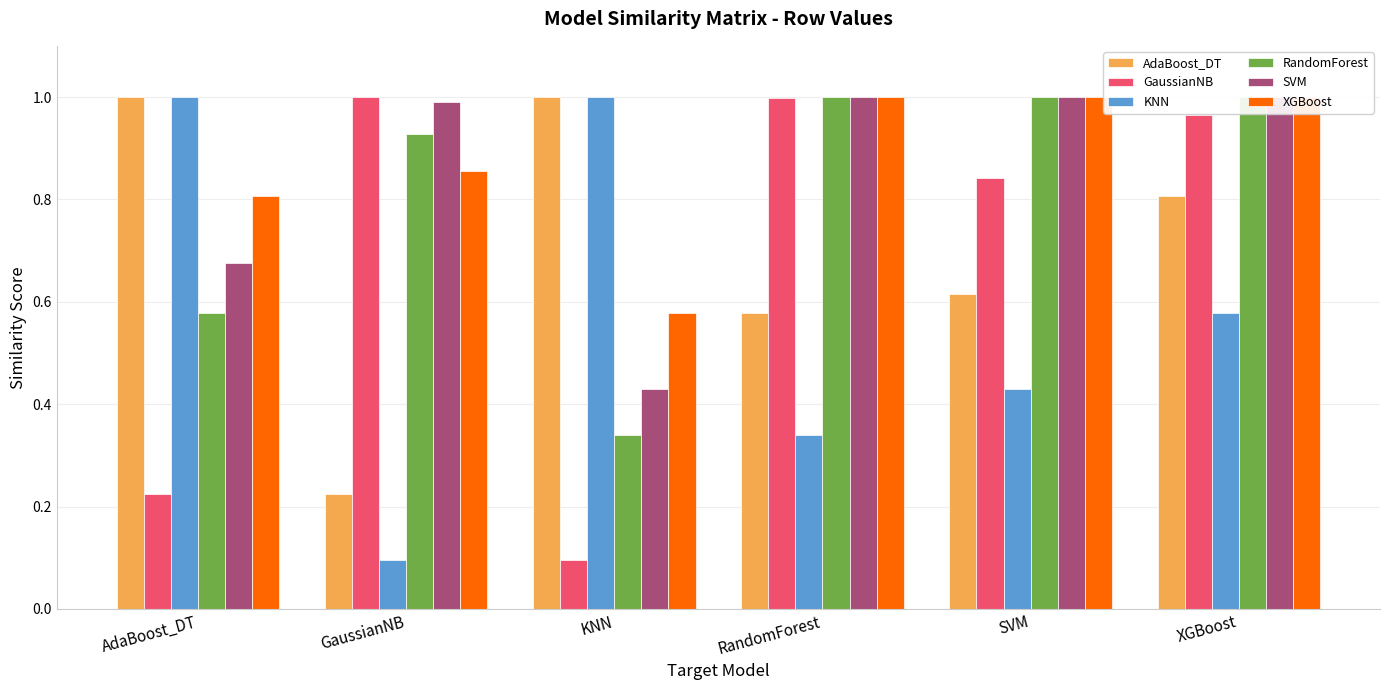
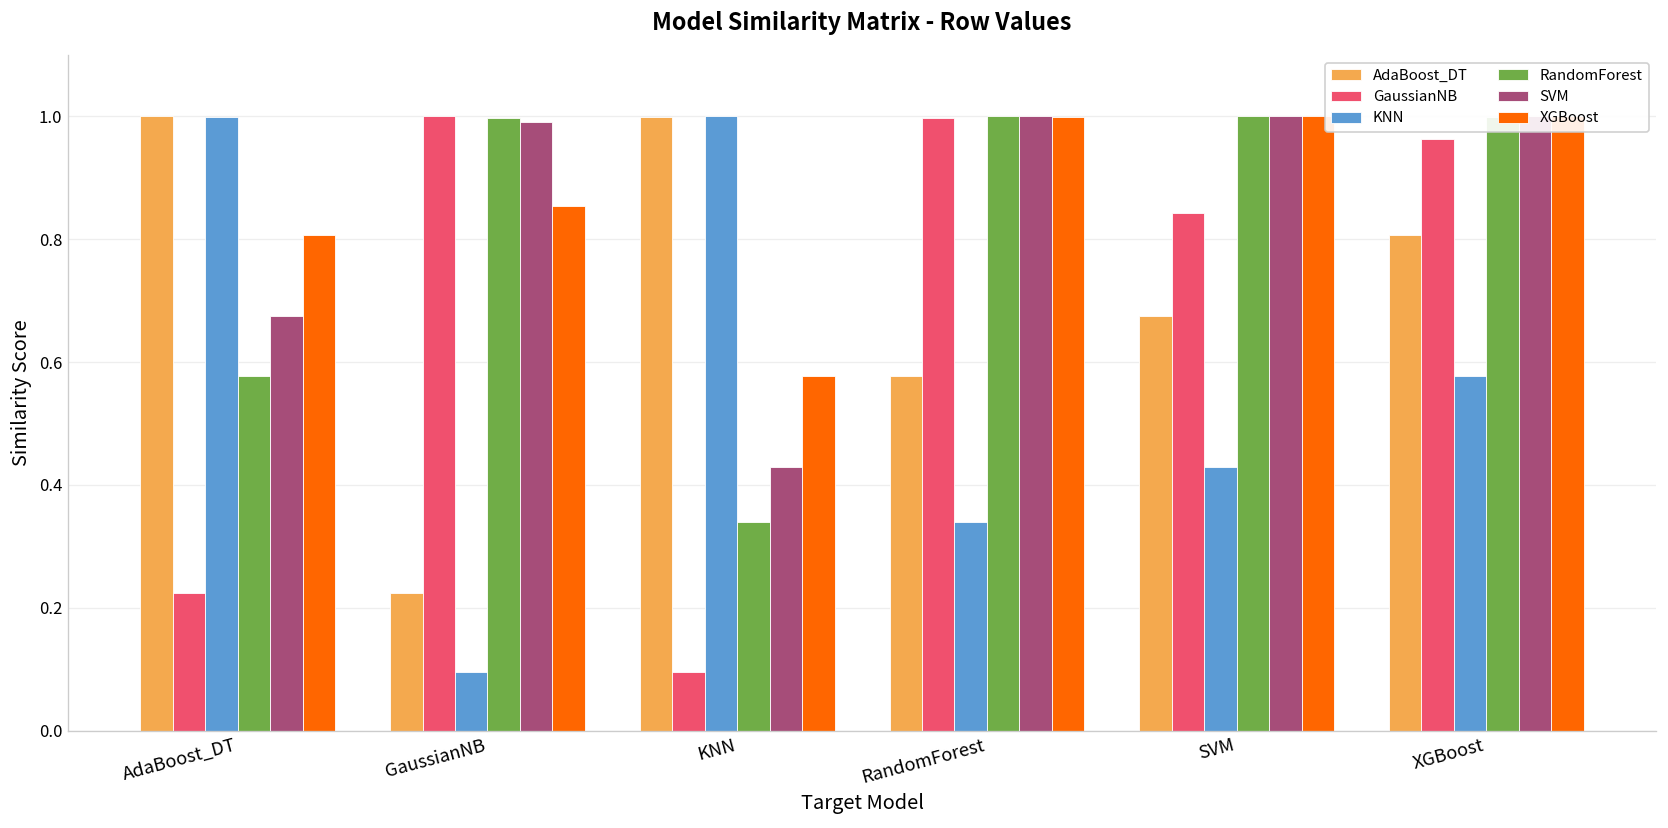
RandomForest, GaussianNB: 0.93 -> 1.00
AdaBoost_DT, SVM: 0.61 -> 0.68
